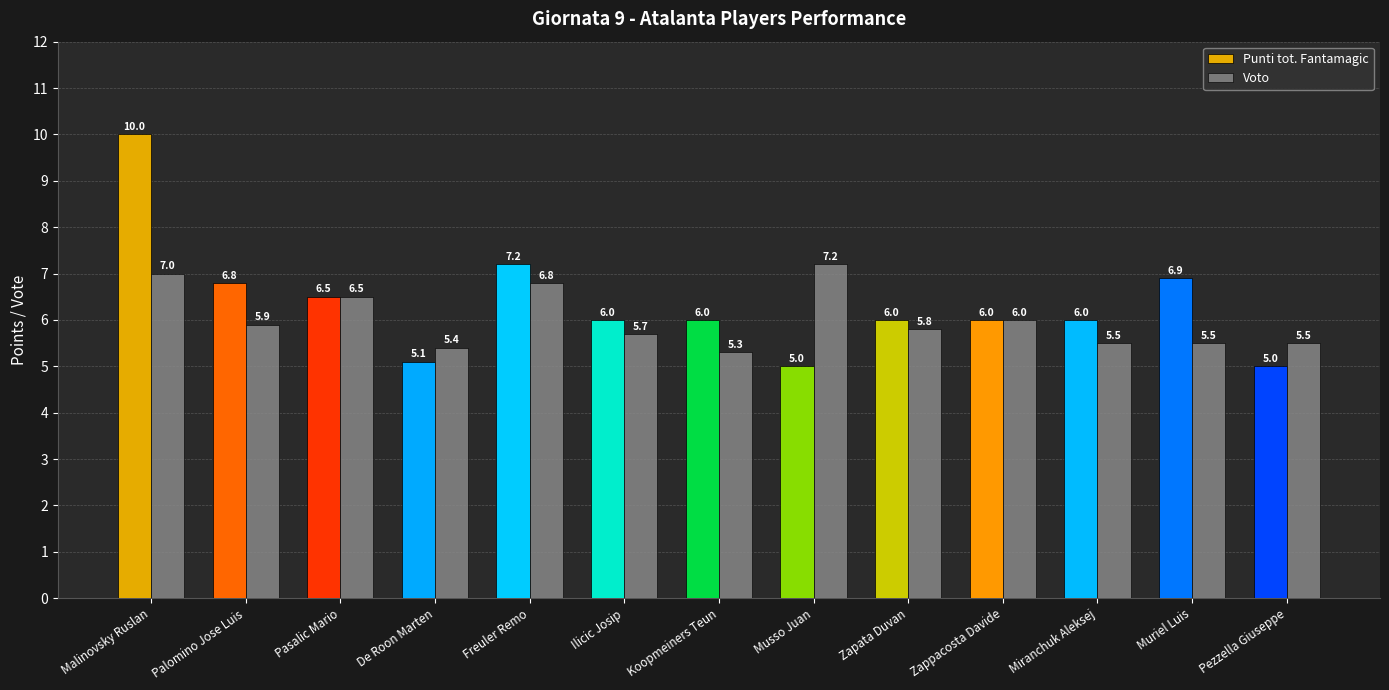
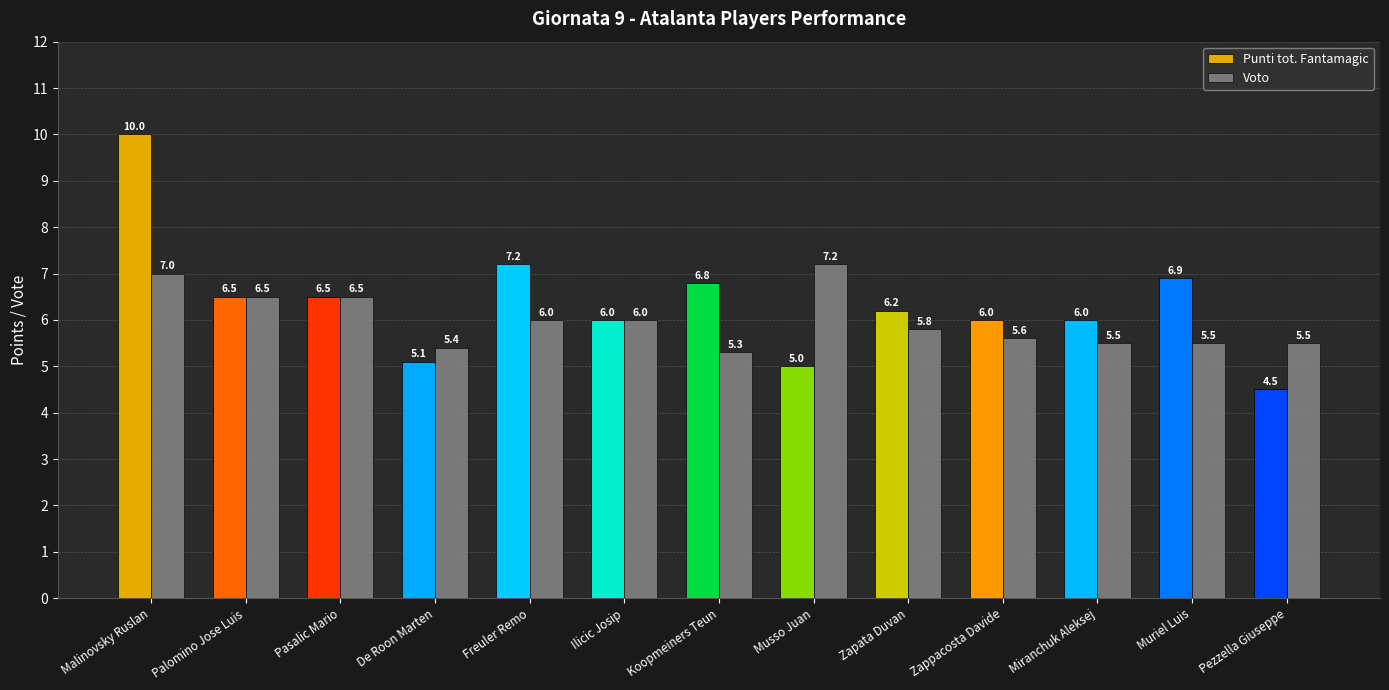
Punti tot. Fantamagic, Palomino Jose Luis: 6.8 -> 6.5
Voto, Palomino Jose Luis: 5.9 -> 6.5
Voto, Freuler Remo: 6.8 -> 6.0
Voto, Ilicic Josip: 5.7 -> 6.0
Punti tot. Fantamagic, Koopmeiners Teun: 6.0 -> 6.8
Punti tot. Fantamagic, Zapata Duvan: 6.0 -> 6.2
Voto, Zappacosta Davide: 6.0 -> 5.6
Punti tot. Fantamagic, Pezzella Giuseppe: 5.0 -> 4.5
